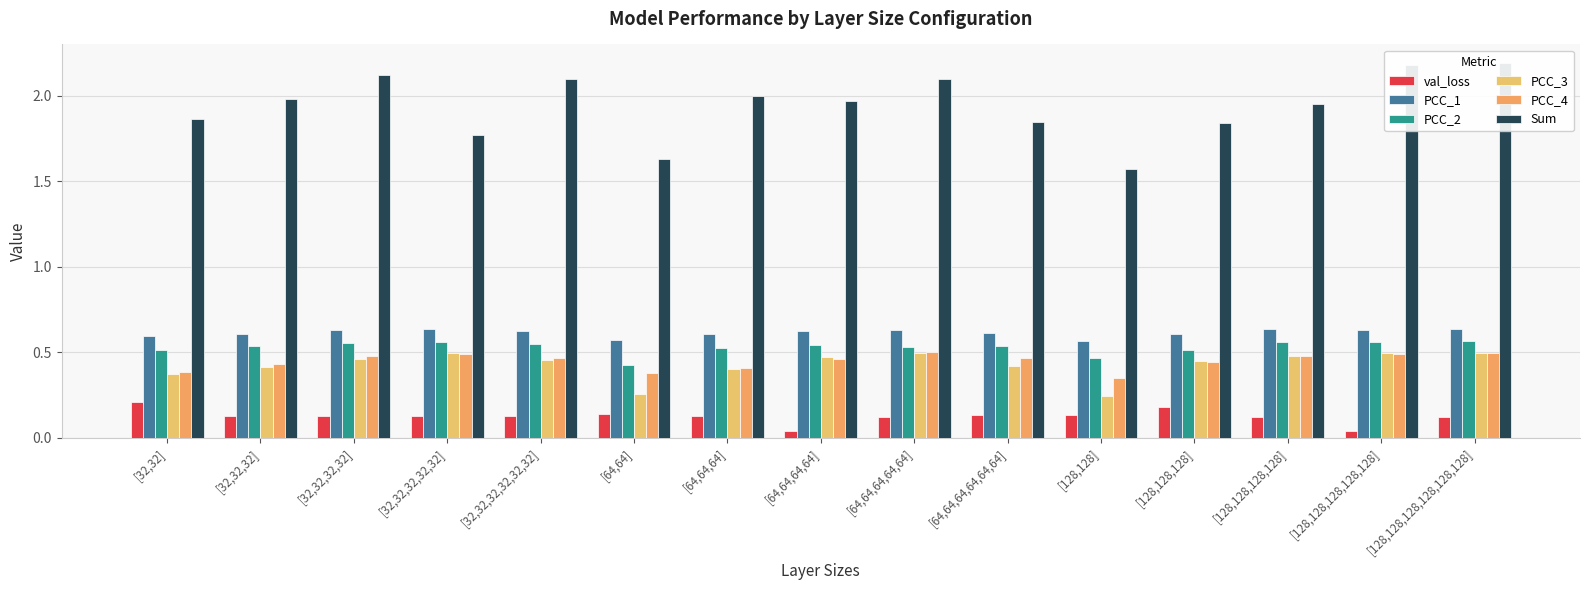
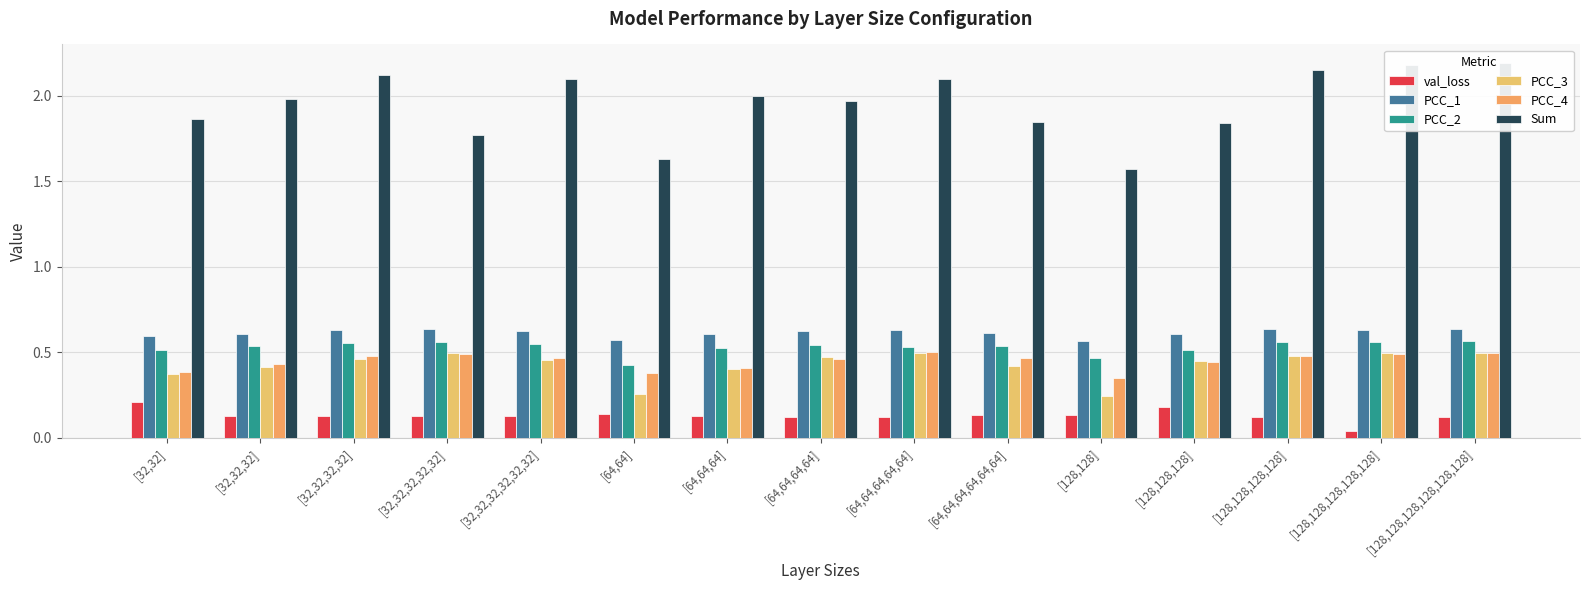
val_loss, [64,64,64,64]: 0.04 -> 0.12
Sum, [128,128,128,128]: 1.95 -> 2.15
